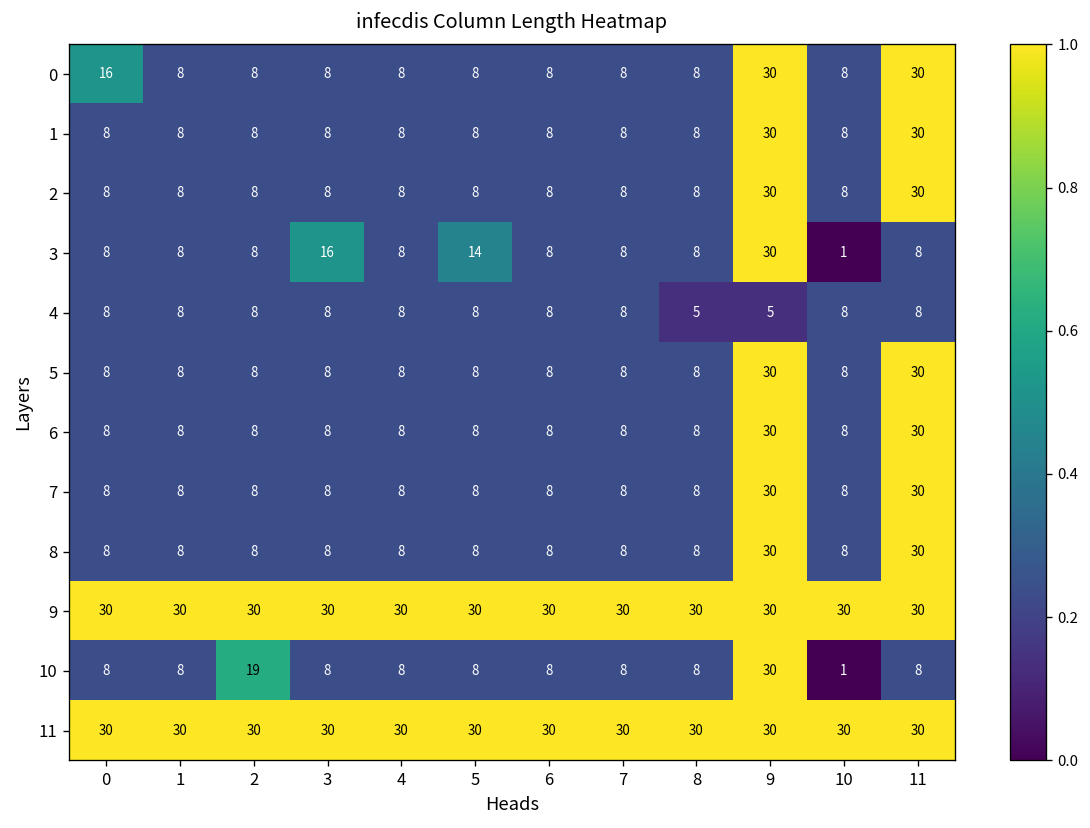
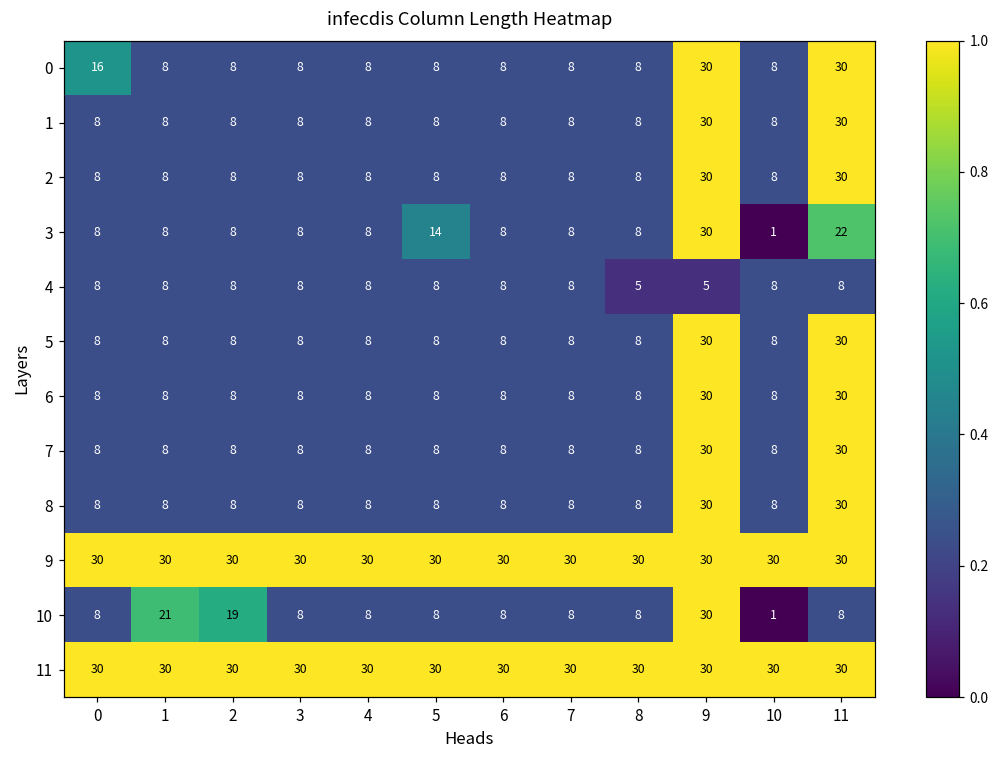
3, 3: 16 -> 8
3, 11: 8 -> 22
10, 1: 8 -> 21
